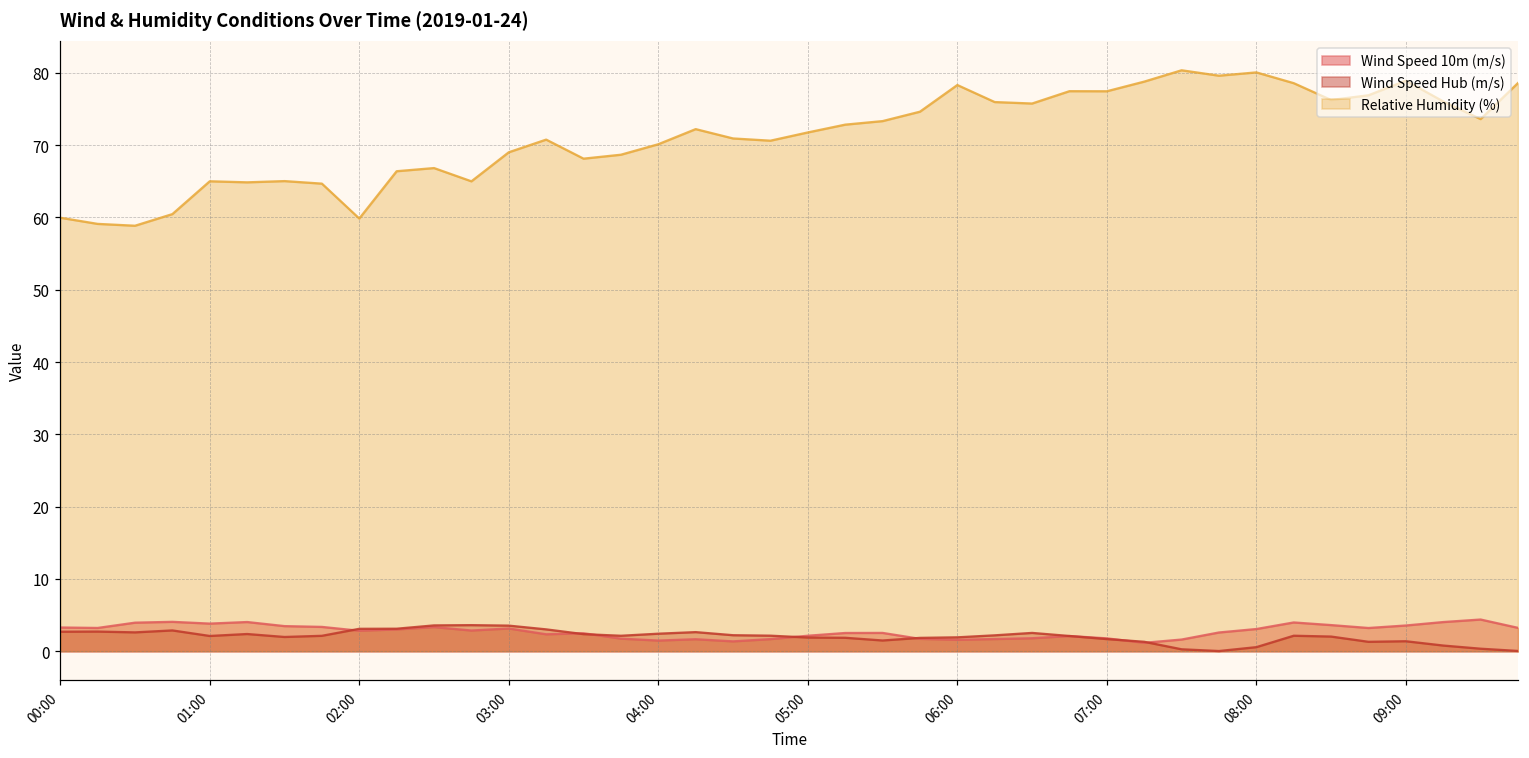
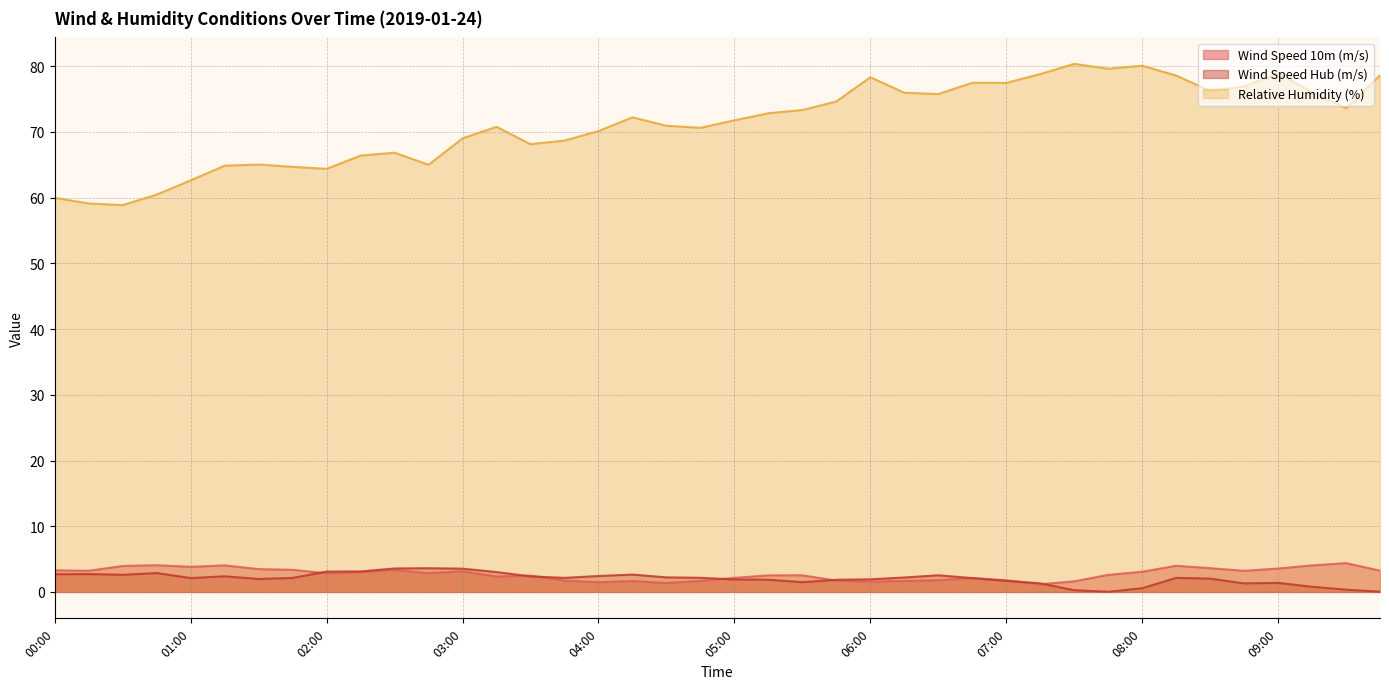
Relative Humidity (%), 01:00: 65 -> 63
Relative Humidity (%), 02:00: 60 -> 64
